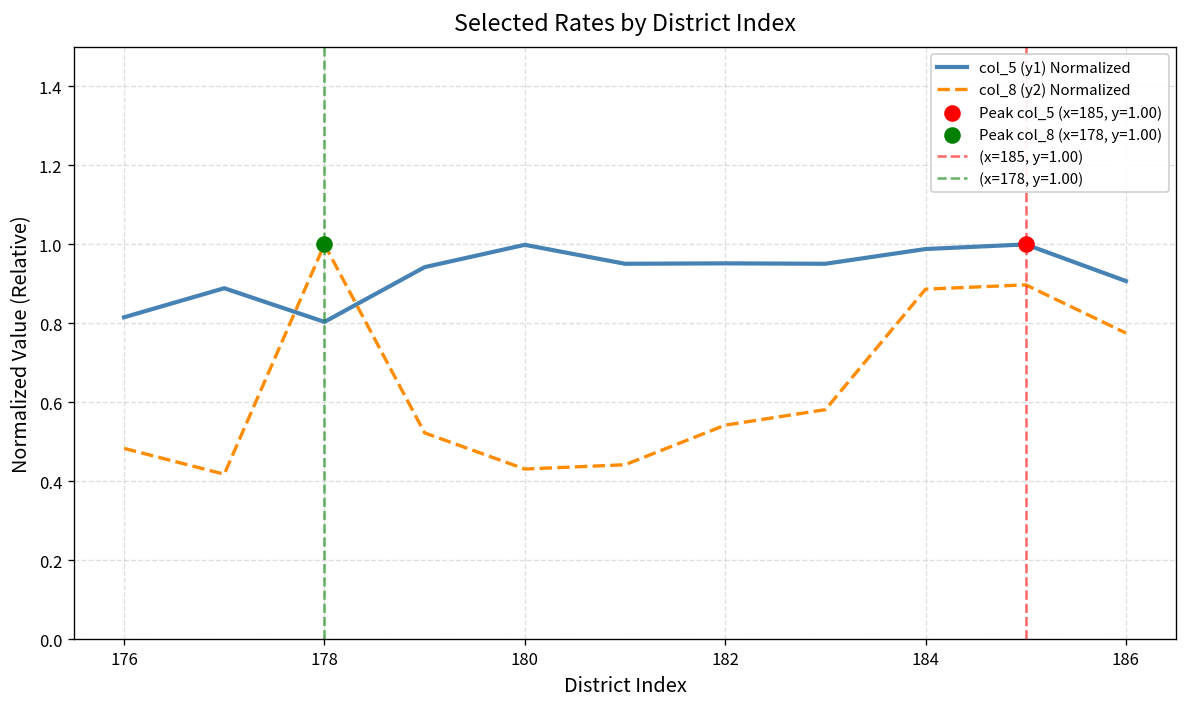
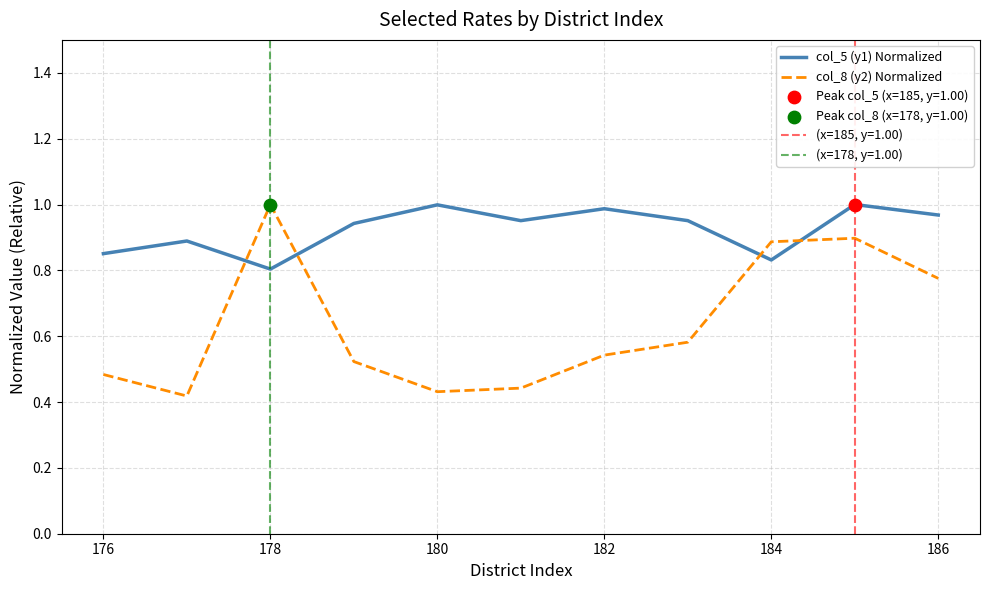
col_5 (y1) Normalized, 176: 0.82 -> 0.85
col_5 (y1) Normalized, 182: 0.95 -> 0.99
col_5 (y1) Normalized, 184: 0.99 -> 0.83
col_5 (y1) Normalized, 186: 0.91 -> 0.97
